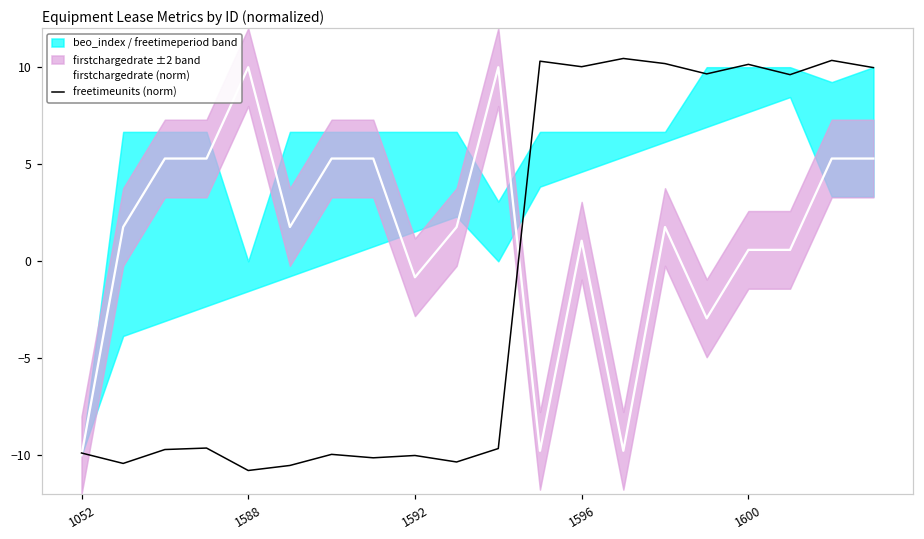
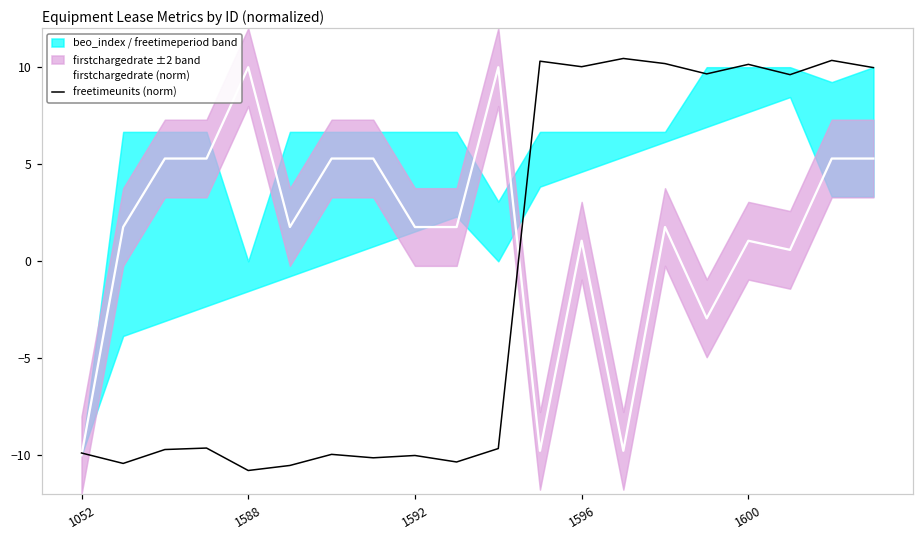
firstchargedrate (norm), 1592: -0.8 -> 1.8
firstchargedrate (norm), 1600: 0.6 -> 1.1
